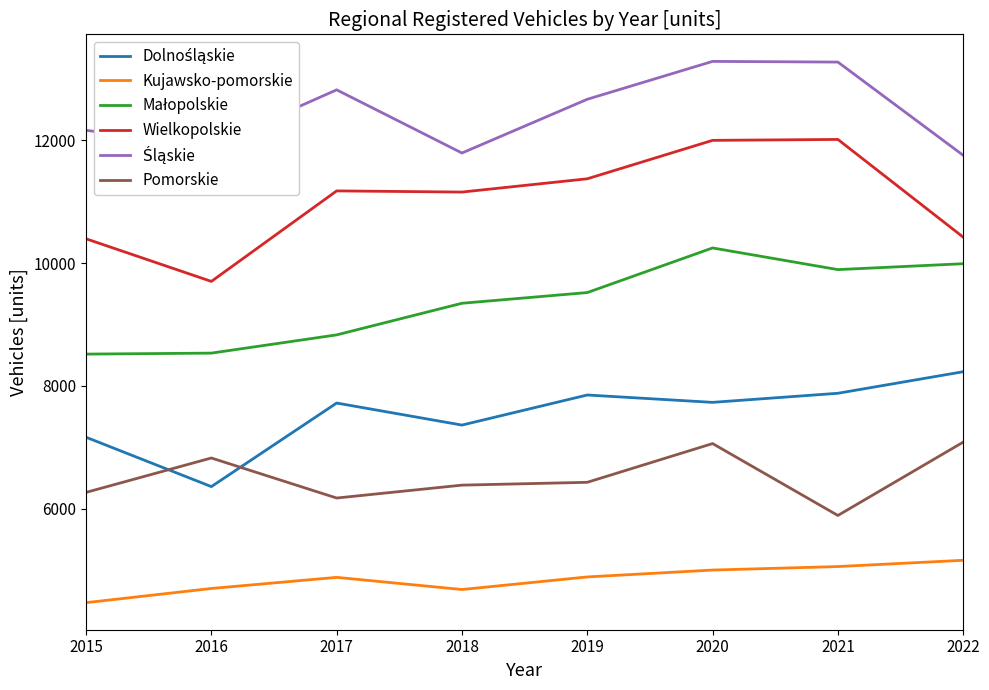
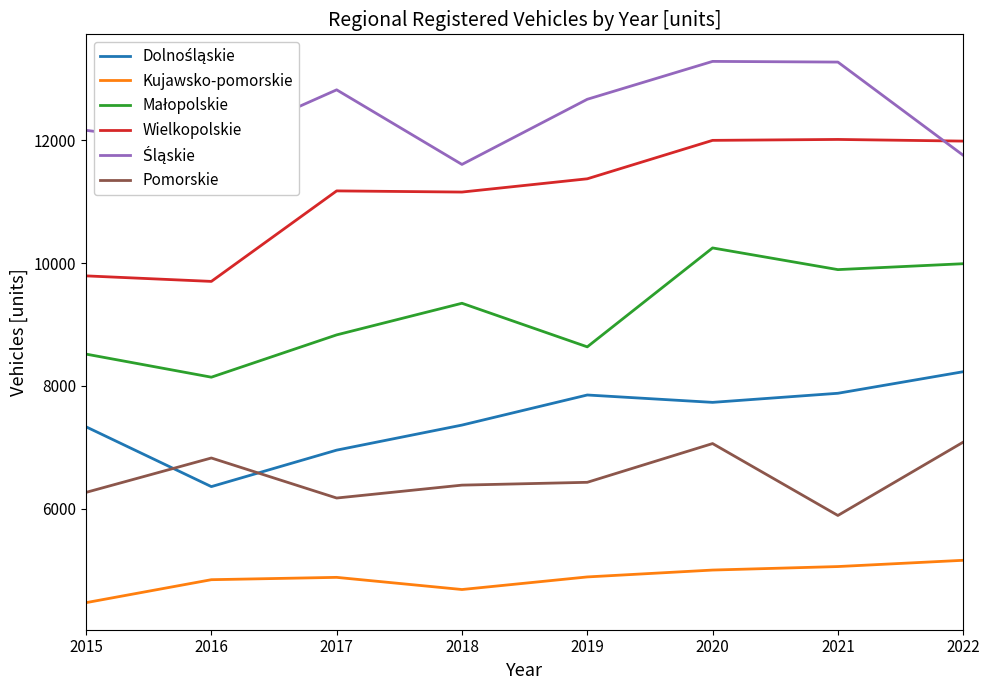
Dolnośląskie, 2015: 7200 -> 7300
Wielkopolskie, 2015: 10400 -> 9800
Kujawsko-pomorskie, 2016: 4700 -> 4800
Małopolskie, 2016: 8500 -> 8100
Dolnośląskie, 2017: 7700 -> 7000
Śląskie, 2018: 11800 -> 11600
Małopolskie, 2019: 9500 -> 8600
Wielkopolskie, 2022: 10400 -> 12000
